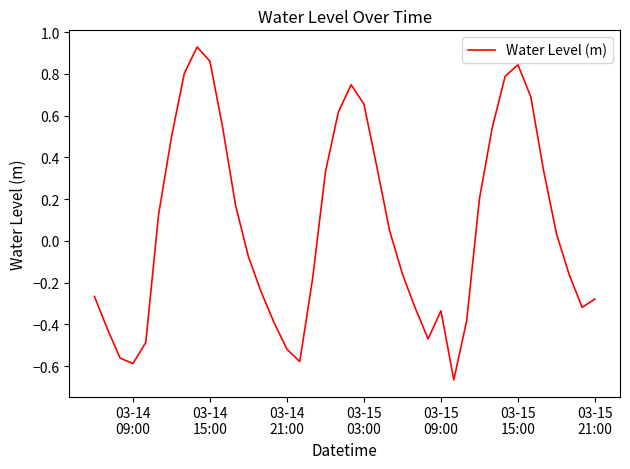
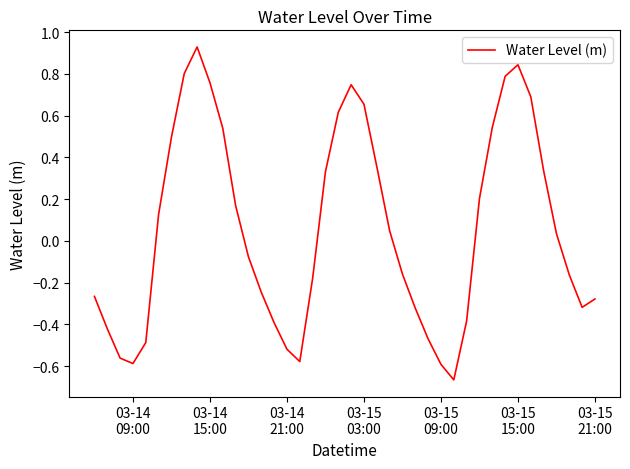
03-14 15:00: 0.86 -> 0.76
03-15 09:00: -0.33 -> -0.59
